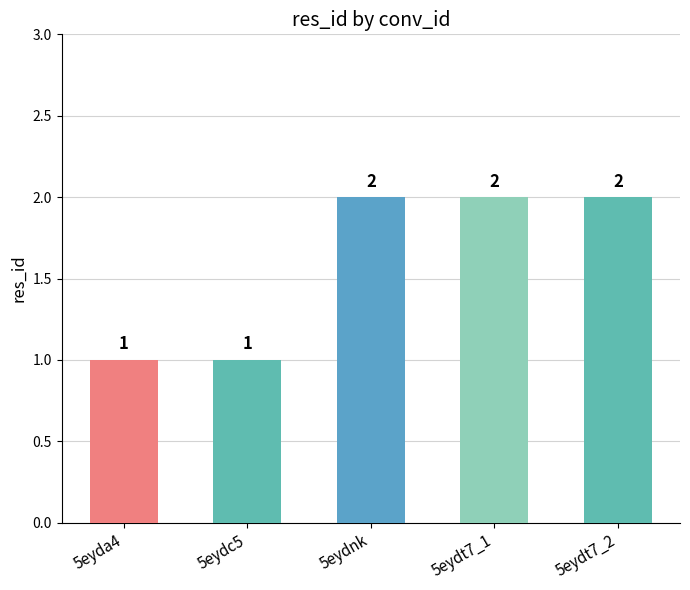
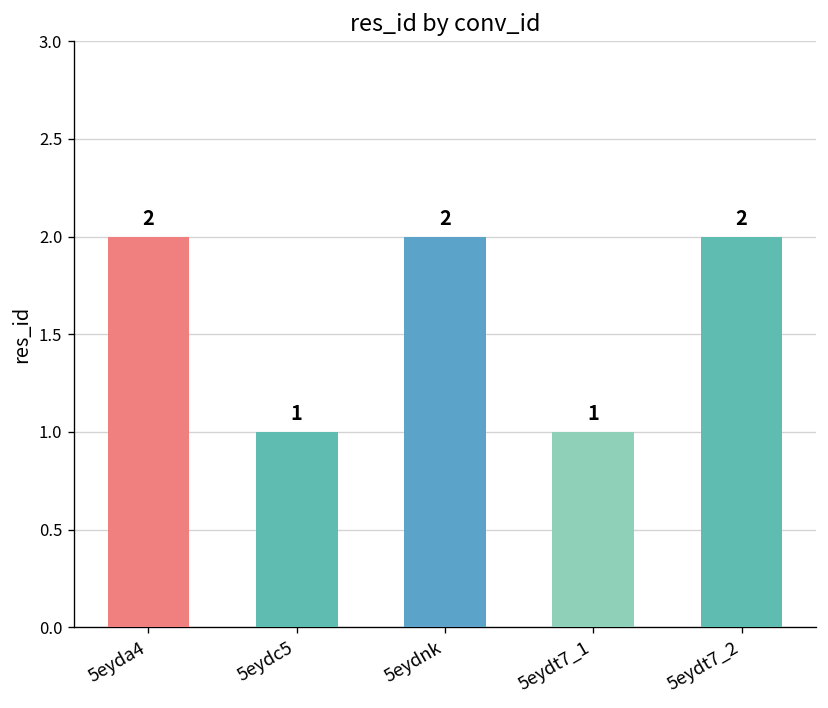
5eyda4: 1 -> 2
5eydt7_1: 2 -> 1
